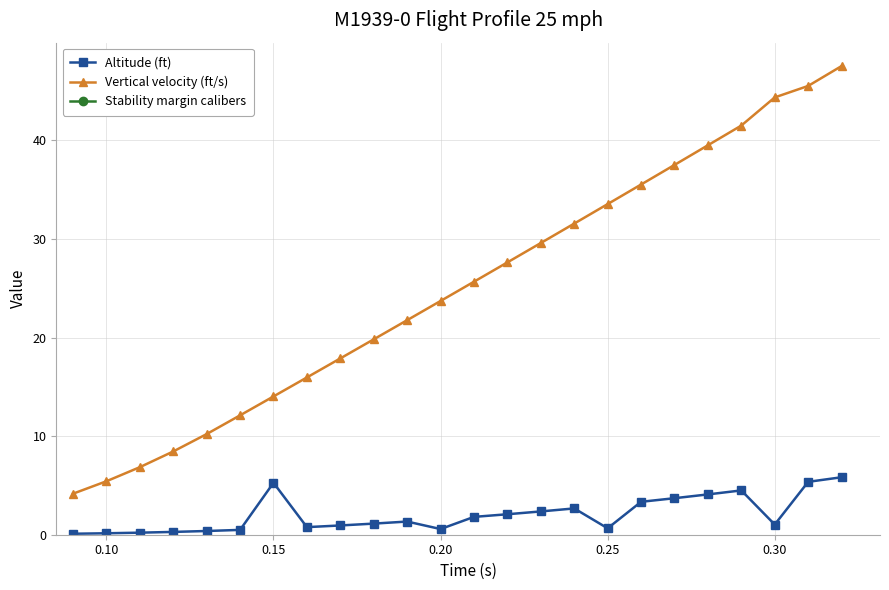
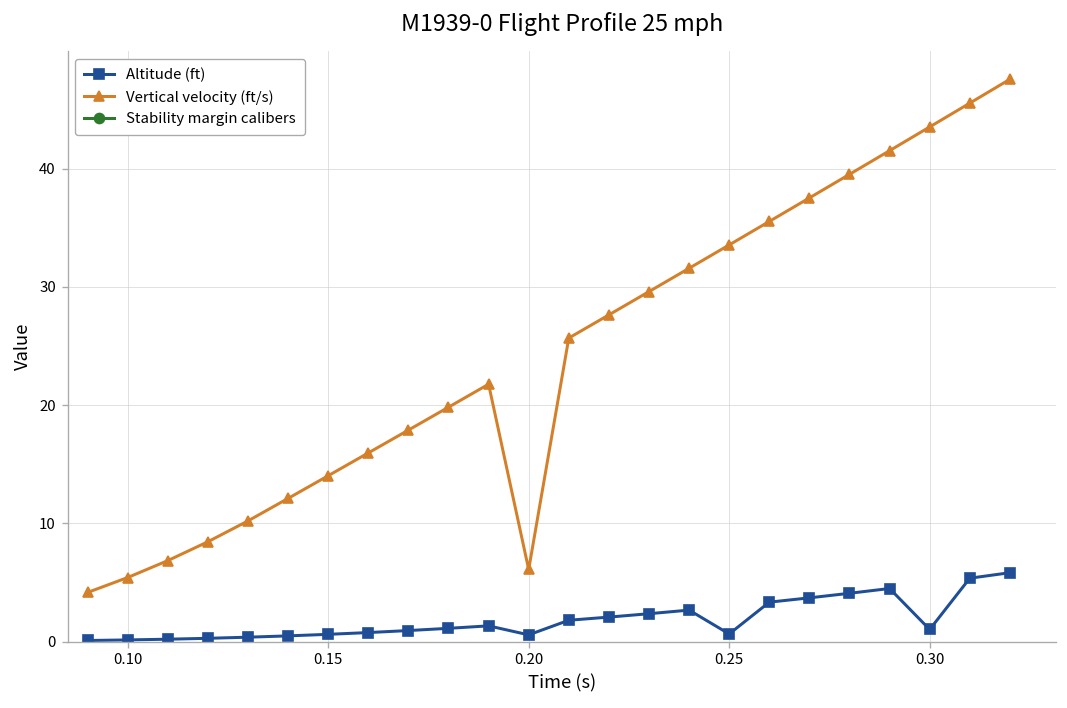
Altitude (ft), 0.15: 5 -> 1
Vertical velocity (ft/s), 0.20: 24 -> 6
Vertical velocity (ft/s), 0.30: 44.4 -> 43.5
